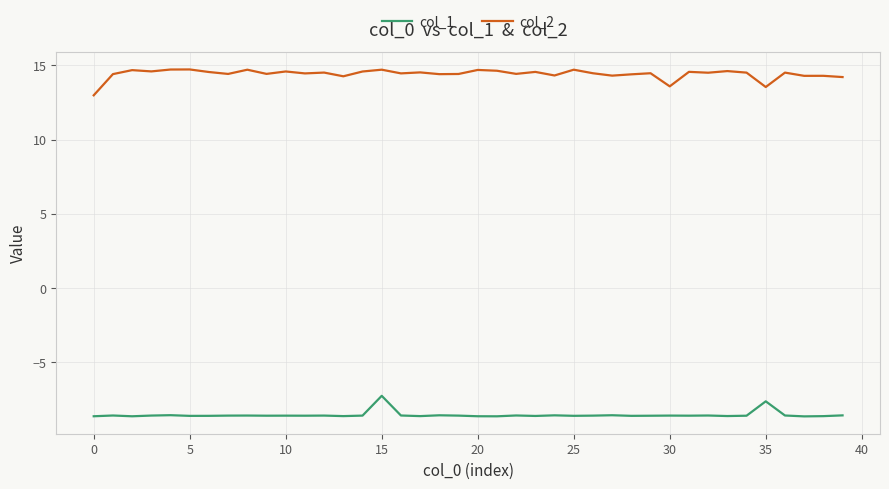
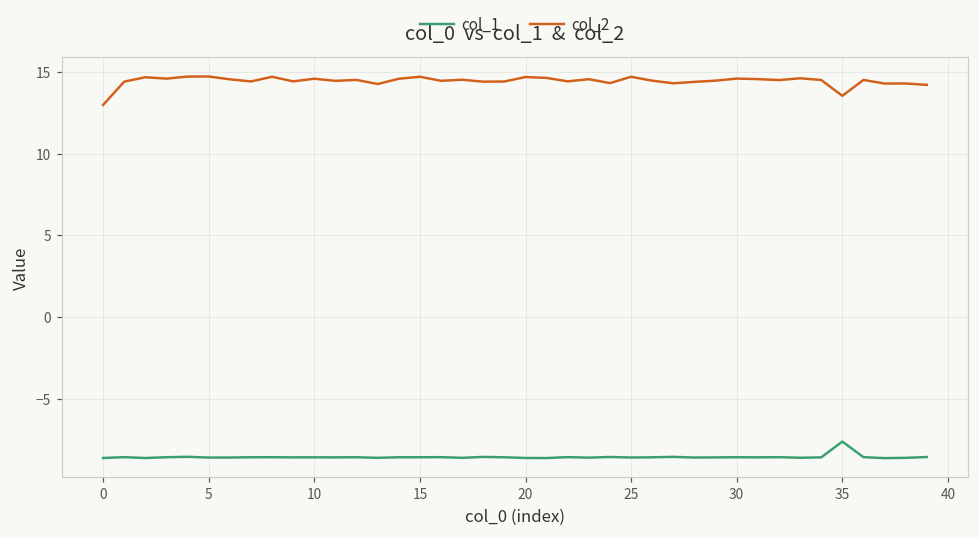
col_1, 15: -7.2 -> -8.6
col_2, 30: 13.6 -> 14.6
